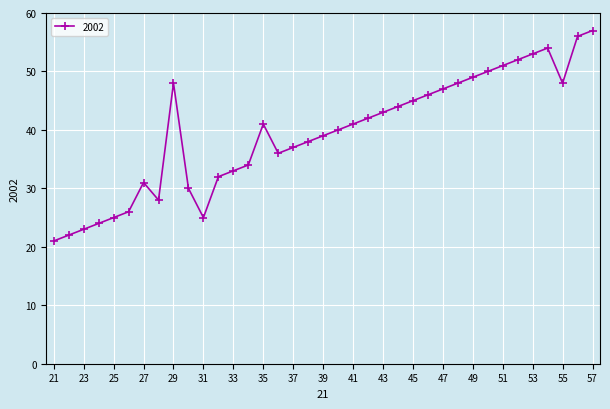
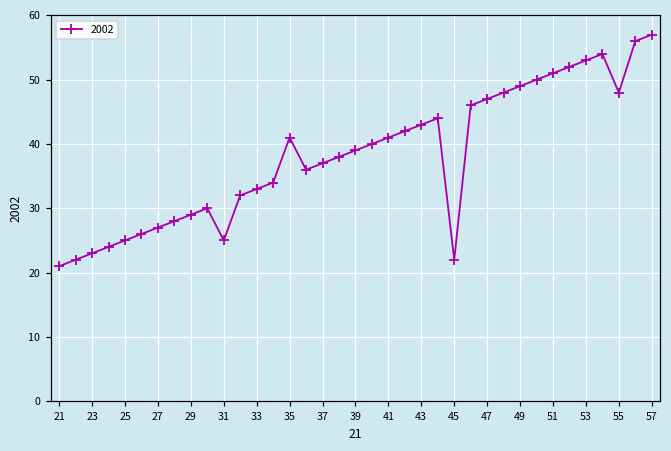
27: 31 -> 27
29: 48 -> 29
45: 45 -> 22
